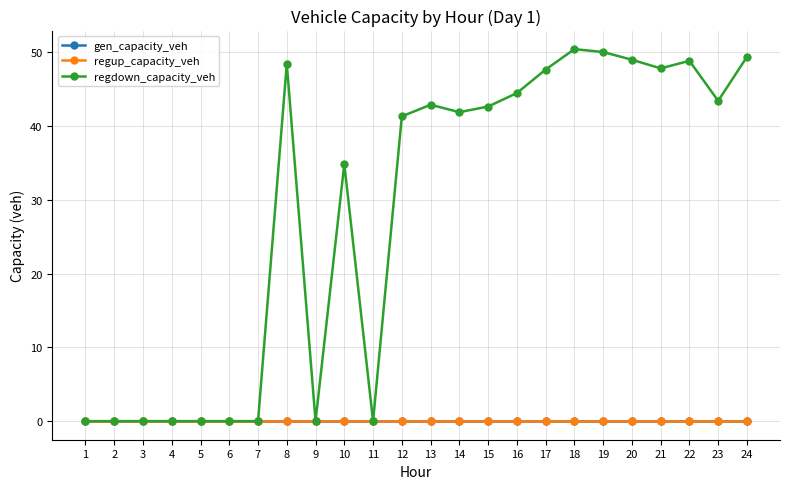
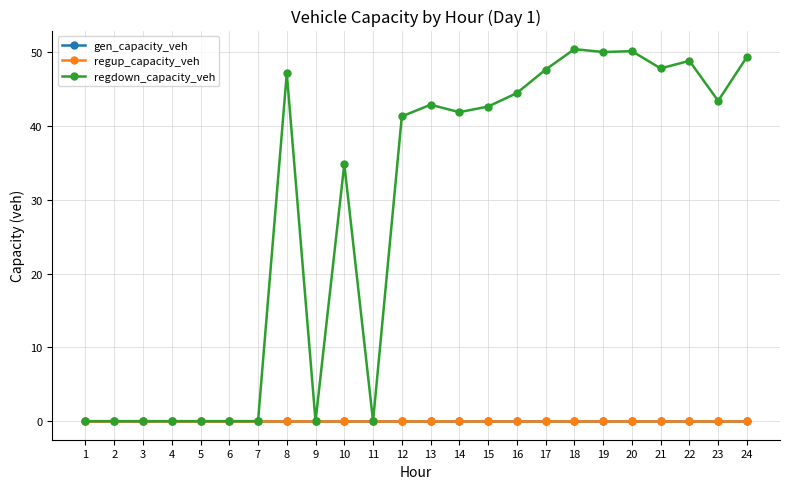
regdown_capacity_veh, 8: 48 -> 47
regdown_capacity_veh, 20: 49 -> 50
